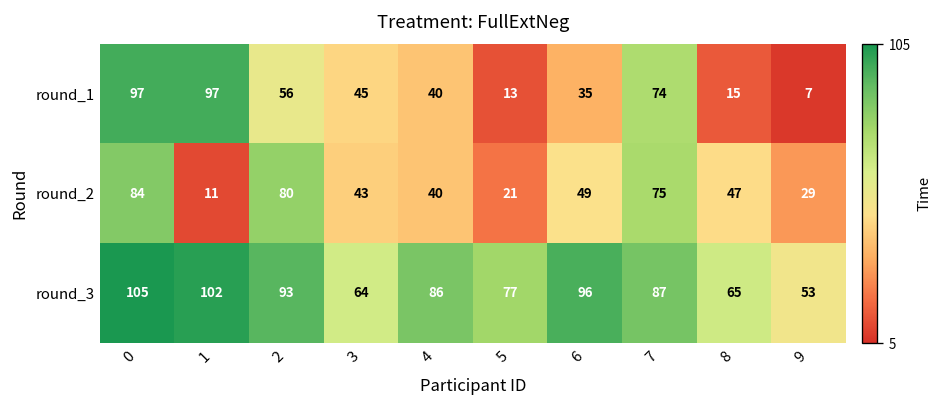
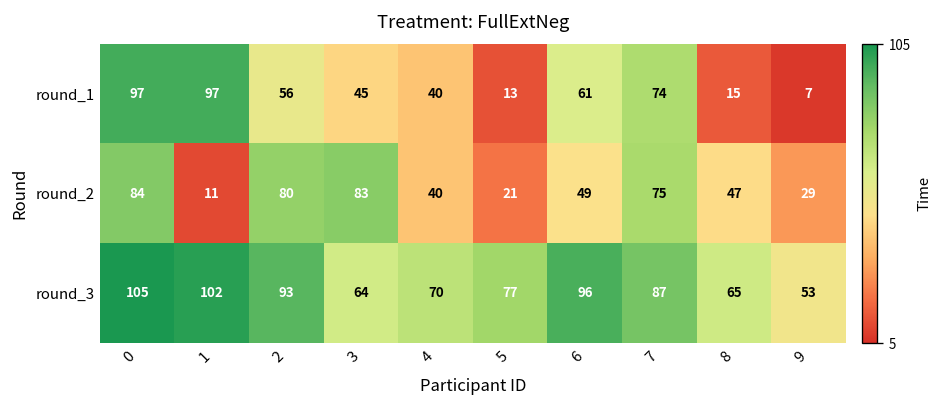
round_1, 6: 35 -> 61
round_2, 3: 43 -> 83
round_3, 4: 86 -> 70
